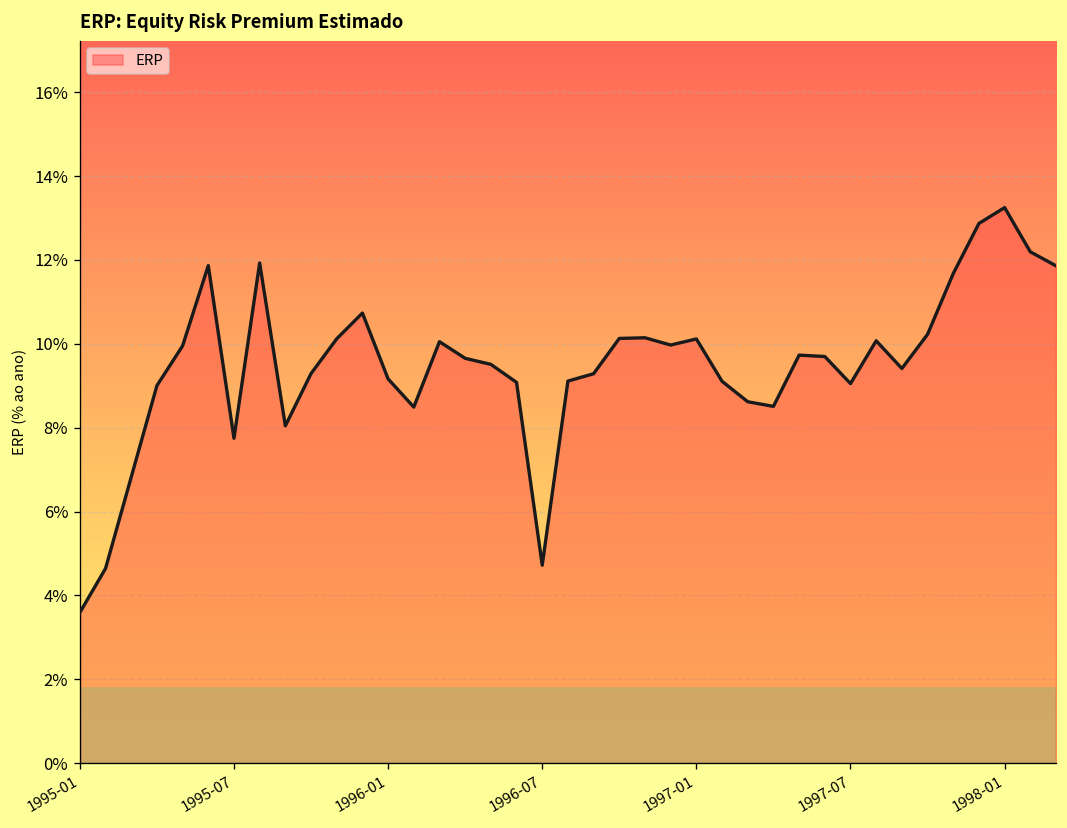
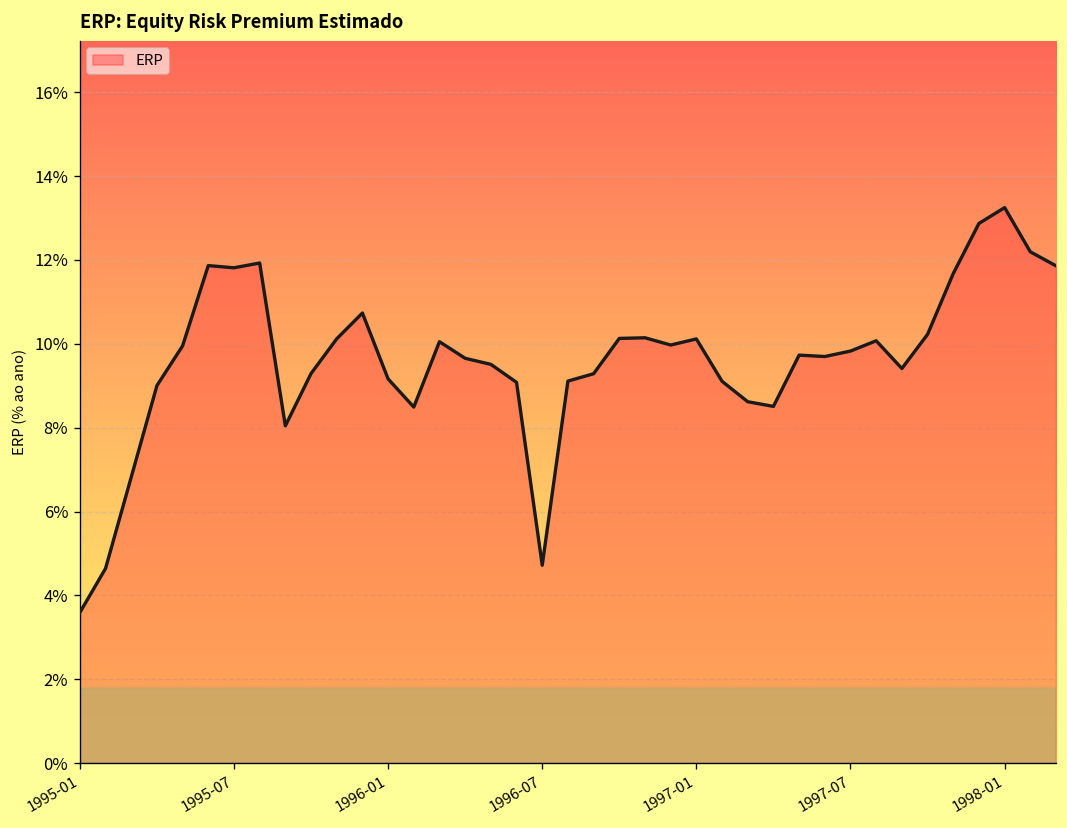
1995-07: 7.7% -> 11.8%
1997-07: 9.0% -> 9.8%
